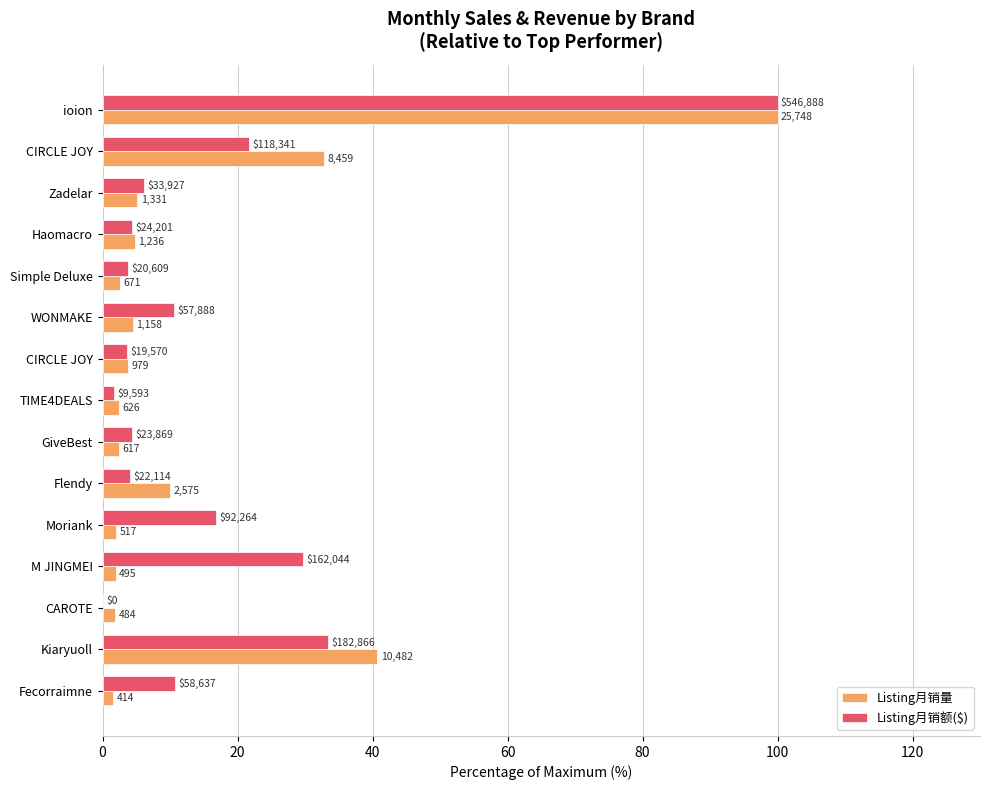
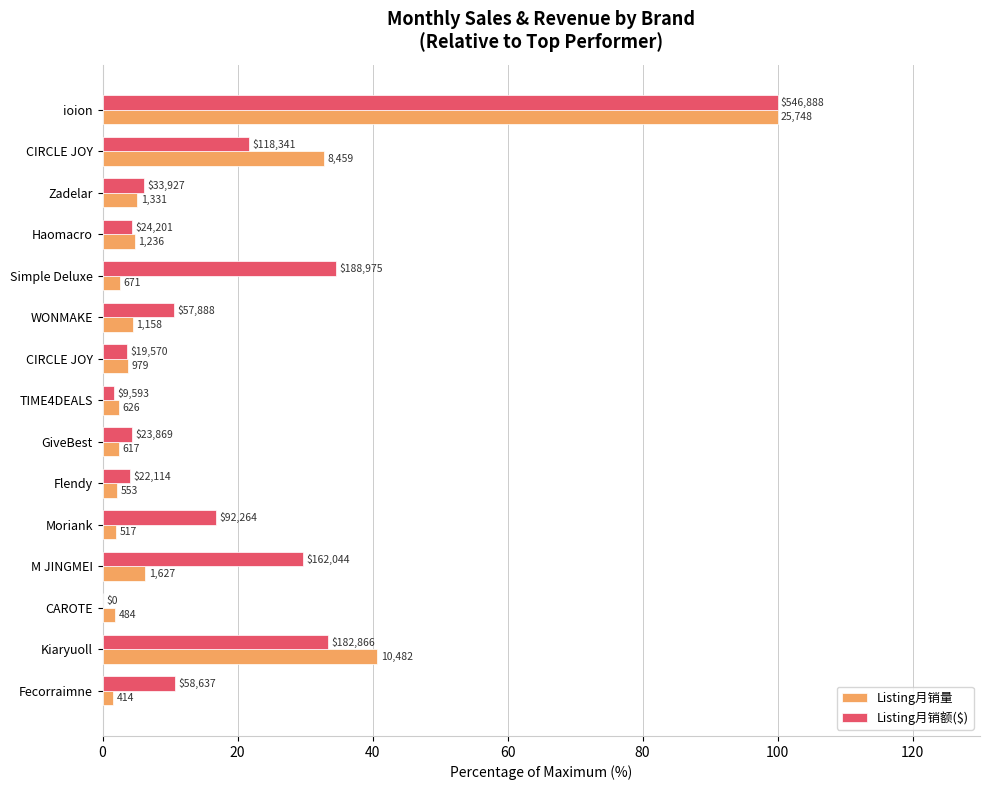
Listing月销额($), Simple Deluxe: $20,609 -> $188,975
Listing月销量, Flendy: 2,575 -> 553
Listing月销量, M JINGMEI: 495 -> 1,627
